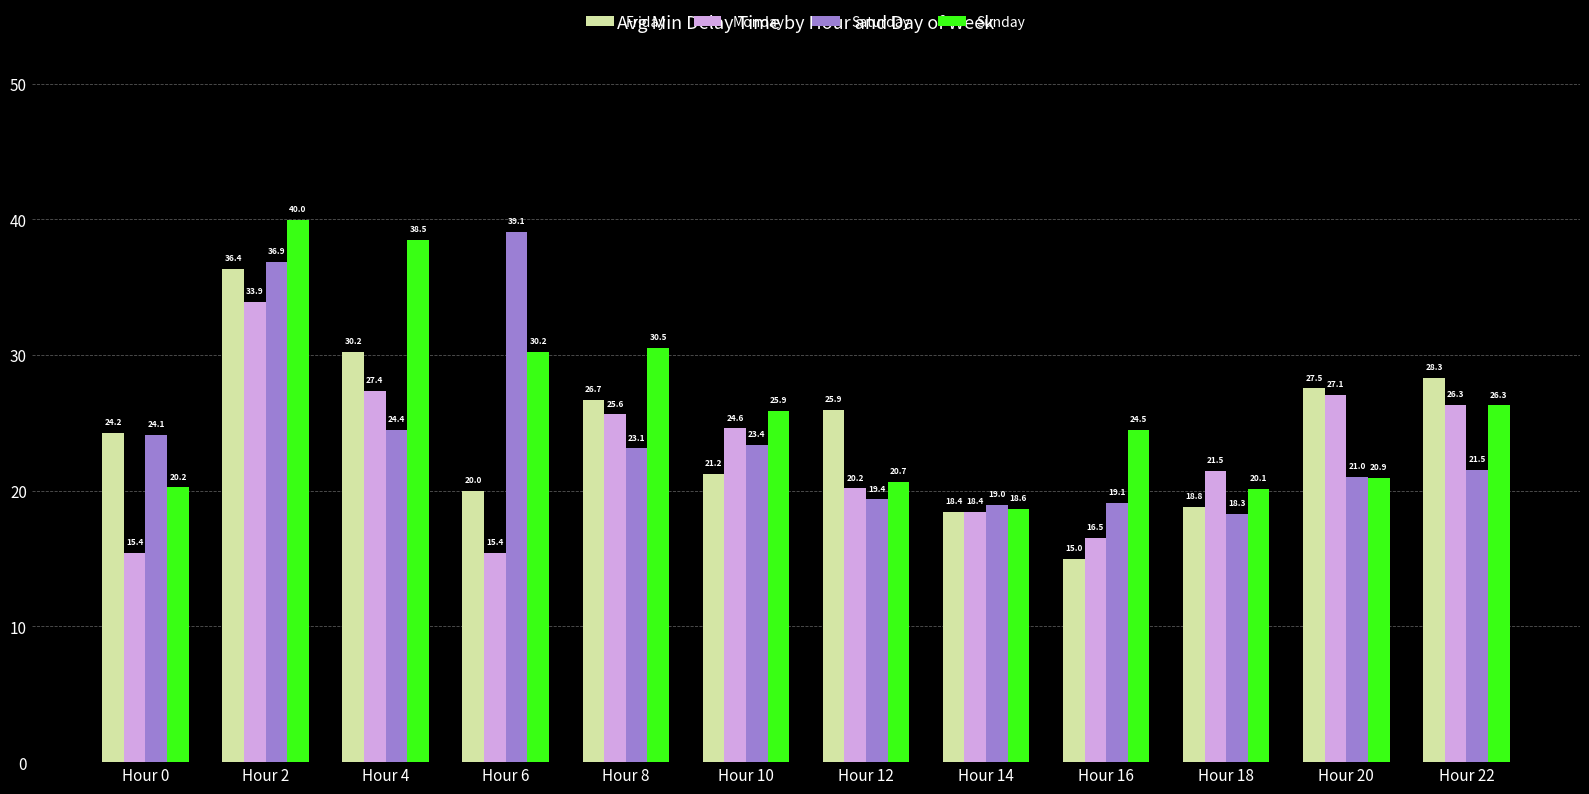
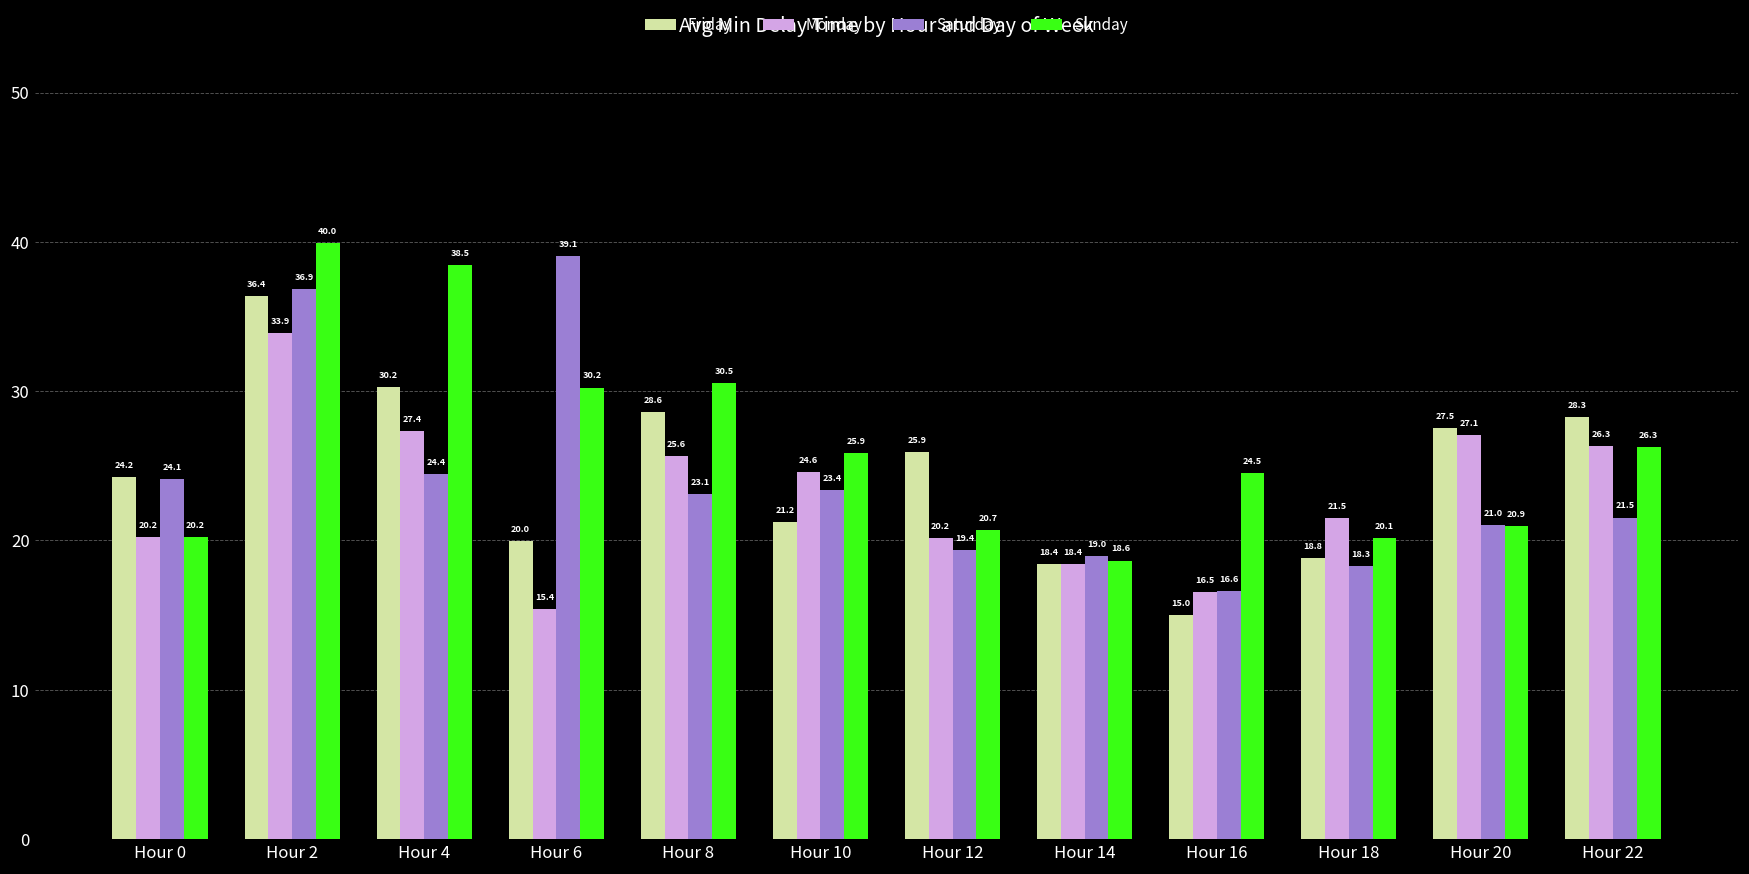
Monday, Hour 0: 15.4 -> 20.2
Friday, Hour 8: 26.7 -> 28.6
Saturday, Hour 16: 19.1 -> 16.6
